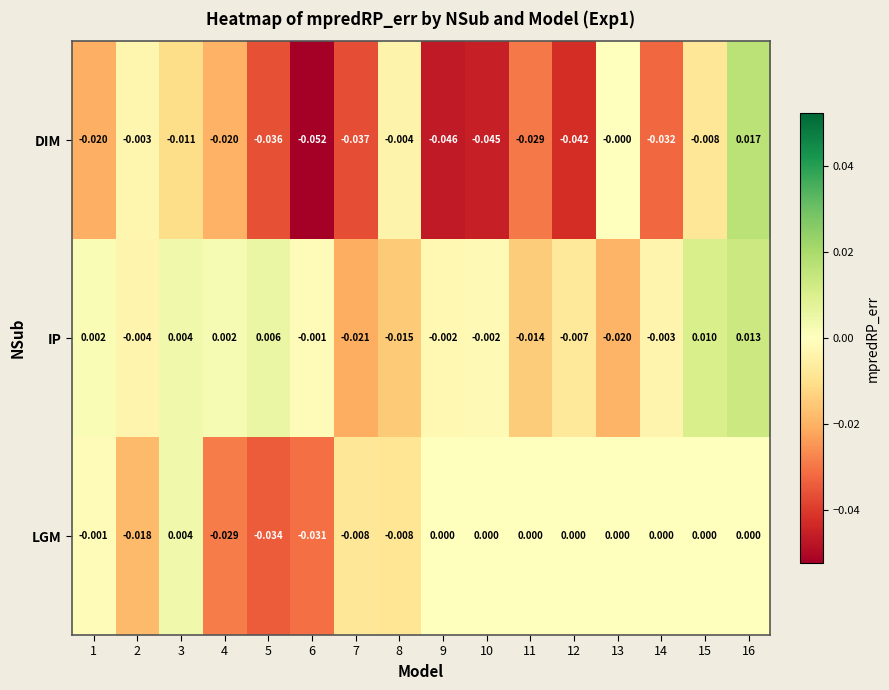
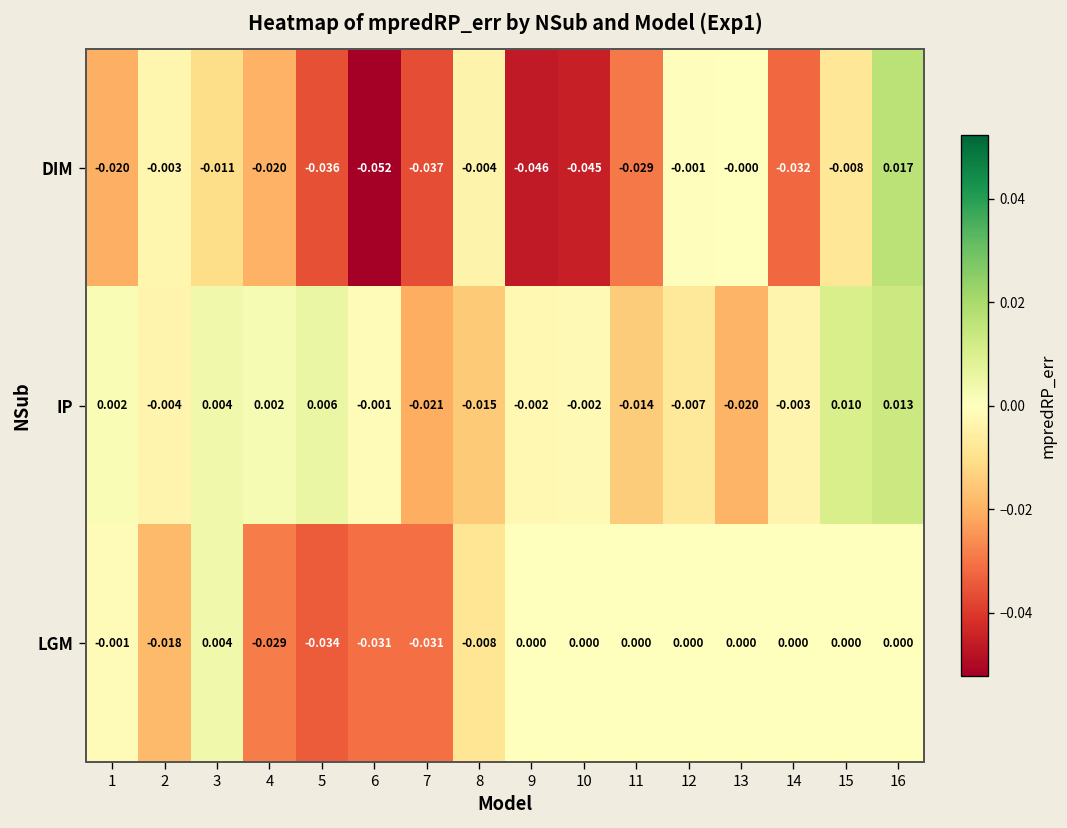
DIM, 12: -0.042 -> -0.001
LGM, 7: -0.008 -> -0.031
